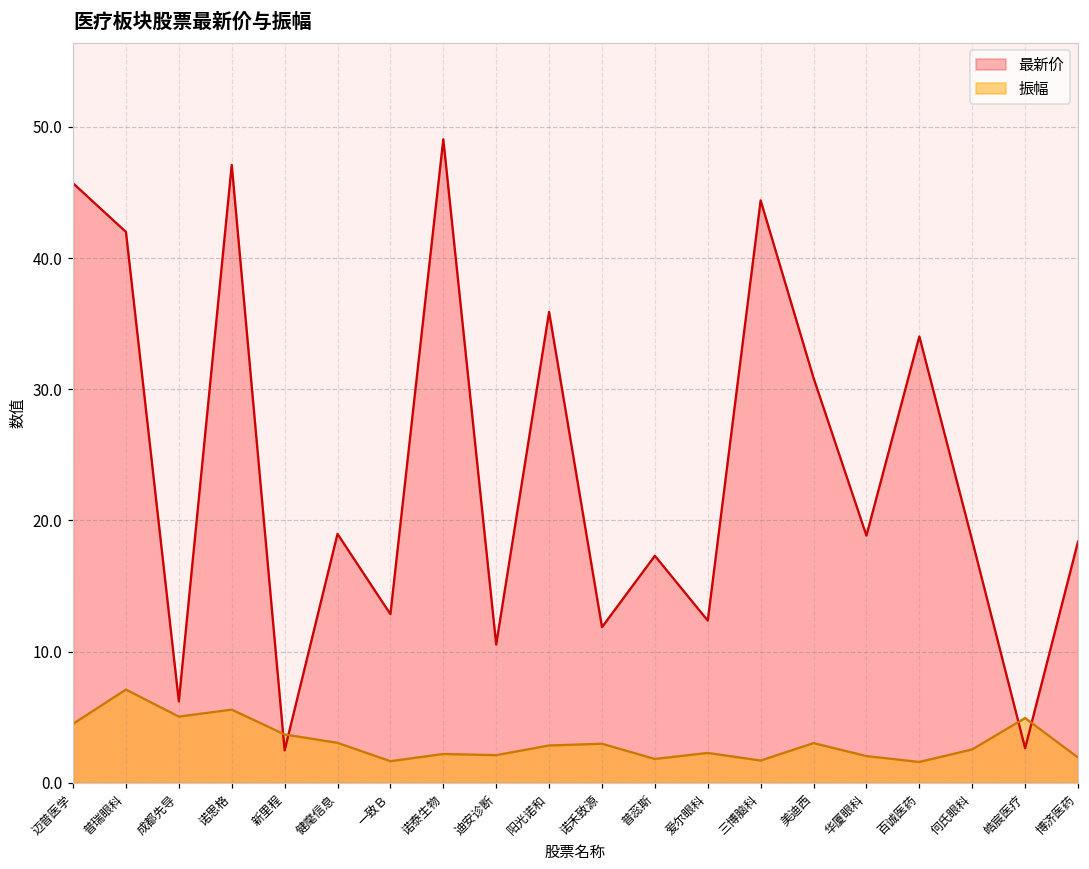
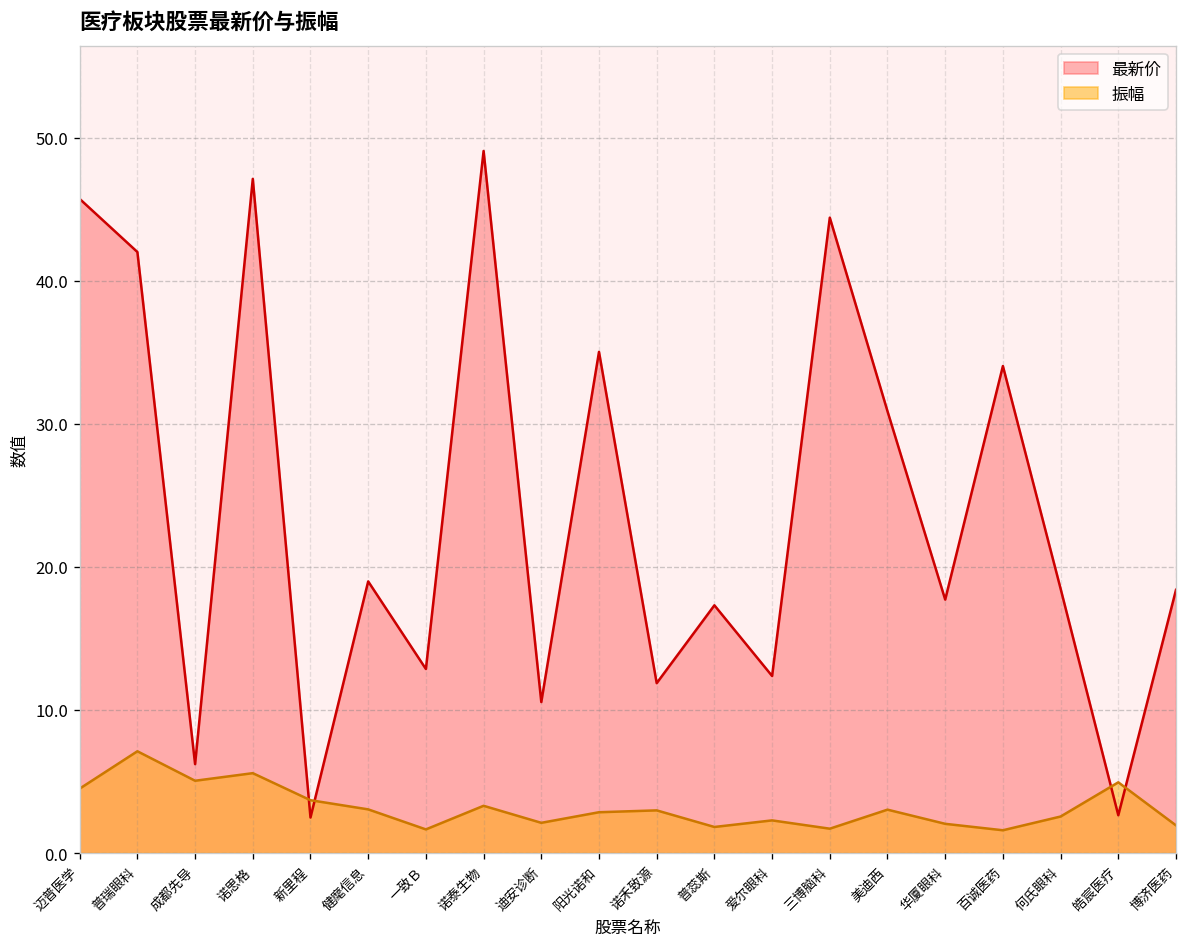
振幅, 诺泰生物: 2.2 -> 3.3
最新价, 阳光诺和: 35.9 -> 35.0
最新价, 华厦眼科: 18.9 -> 17.7
